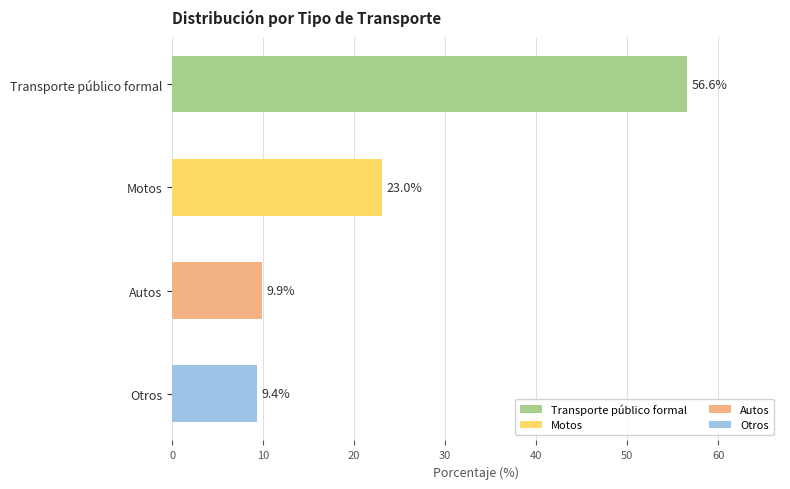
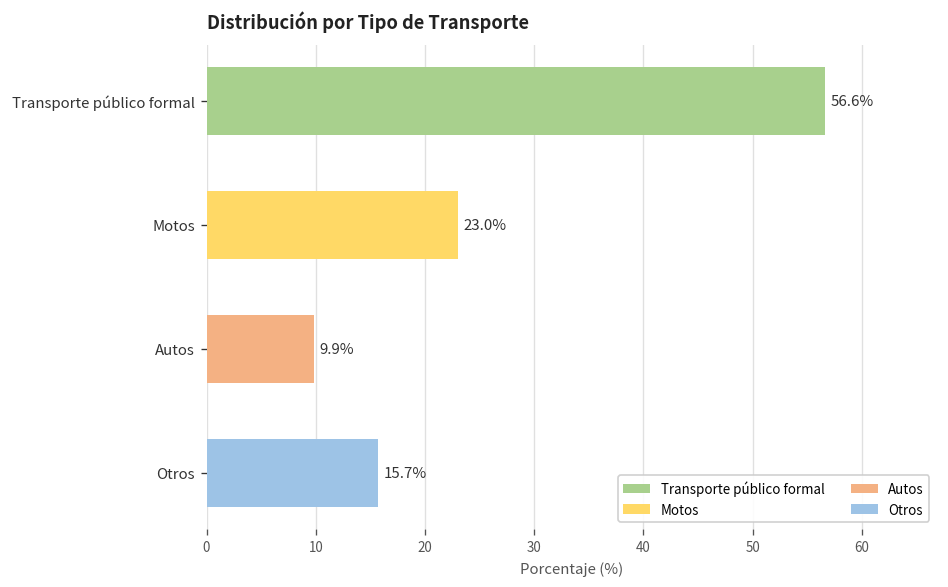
Otros: 9.4% -> 15.7%
